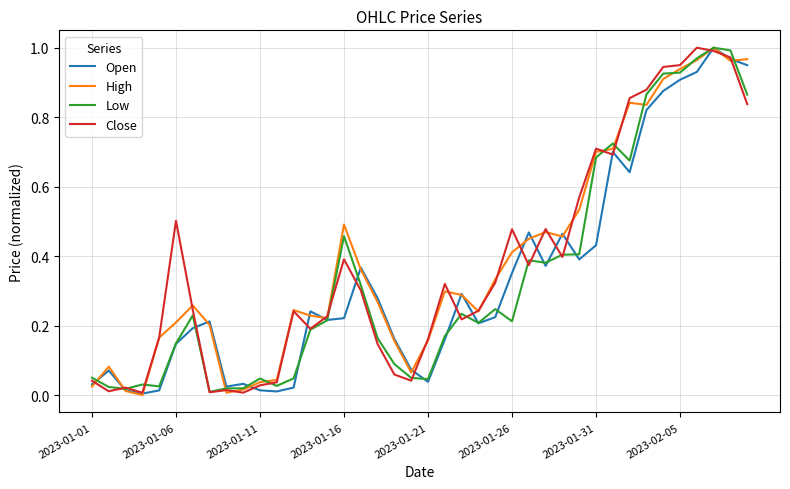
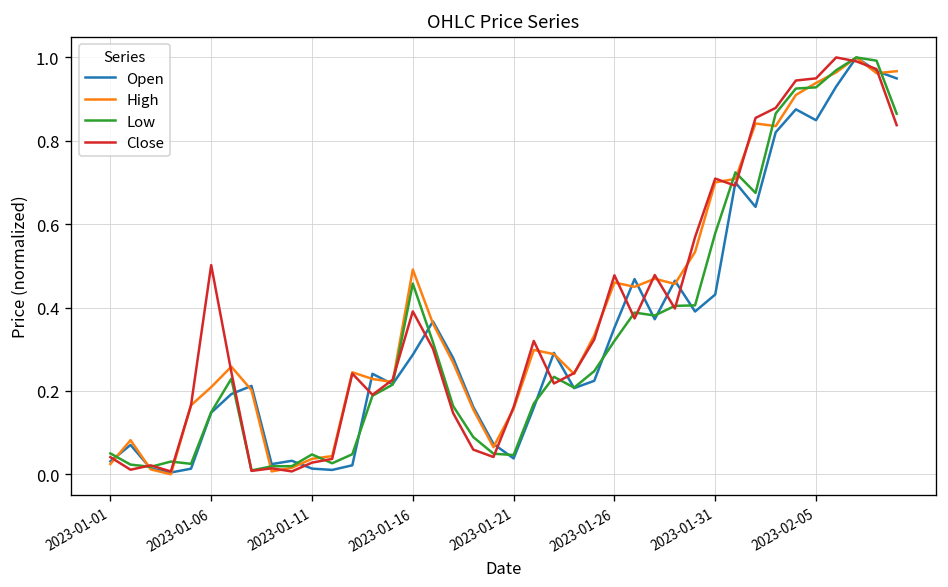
Open, 2023-01-16: 0.22 -> 0.29
High, 2023-01-26: 0.41 -> 0.46
Low, 2023-01-26: 0.21 -> 0.32
Low, 2023-01-31: 0.68 -> 0.58
Open, 2023-02-05: 0.91 -> 0.85
